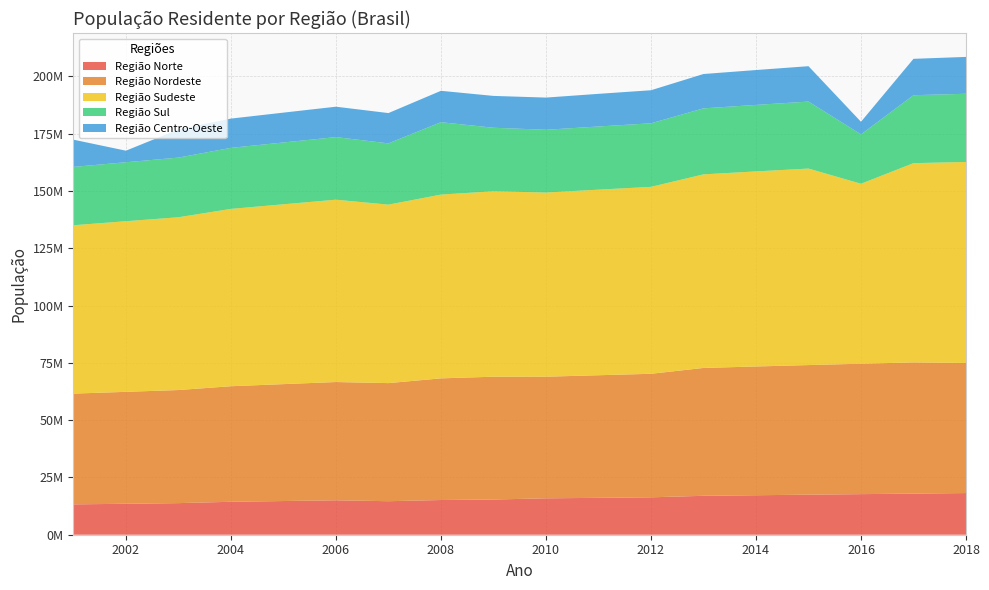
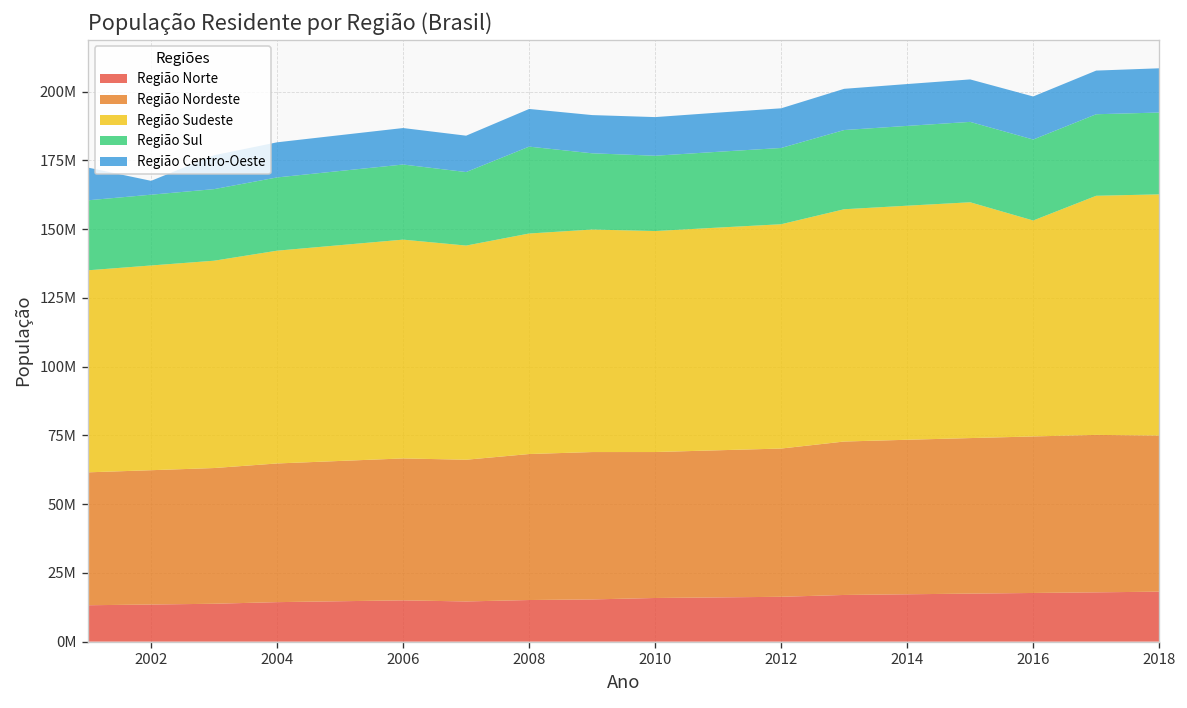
Região Sul, 2016: 22000000 -> 29000000
Região Centro-Oeste, 2016: 5000000 -> 16000000
